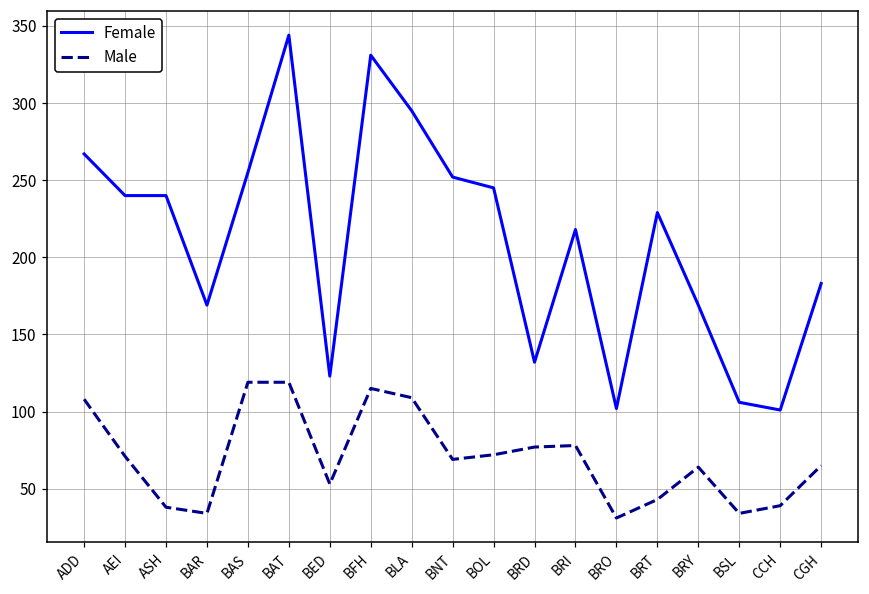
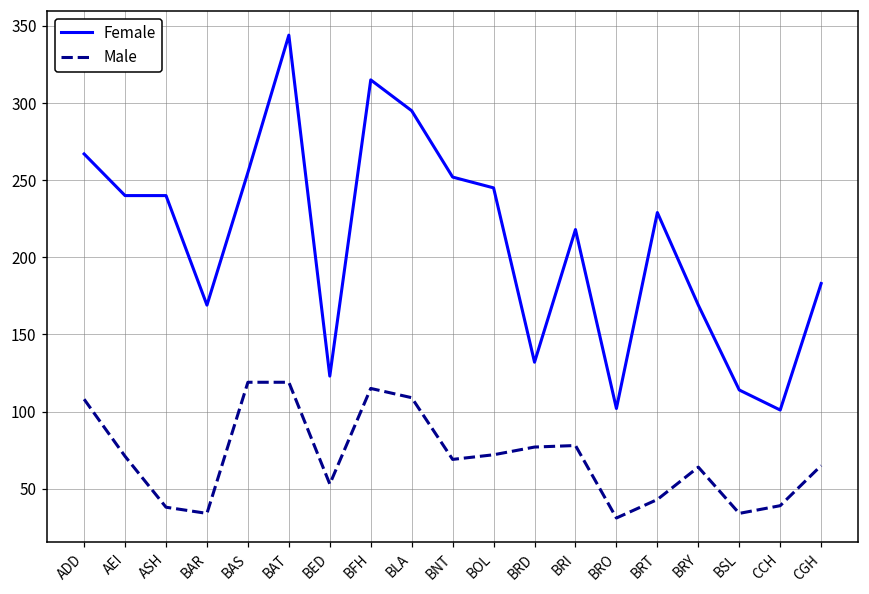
Female, BFH: 331 -> 315
Female, BSL: 106 -> 114
